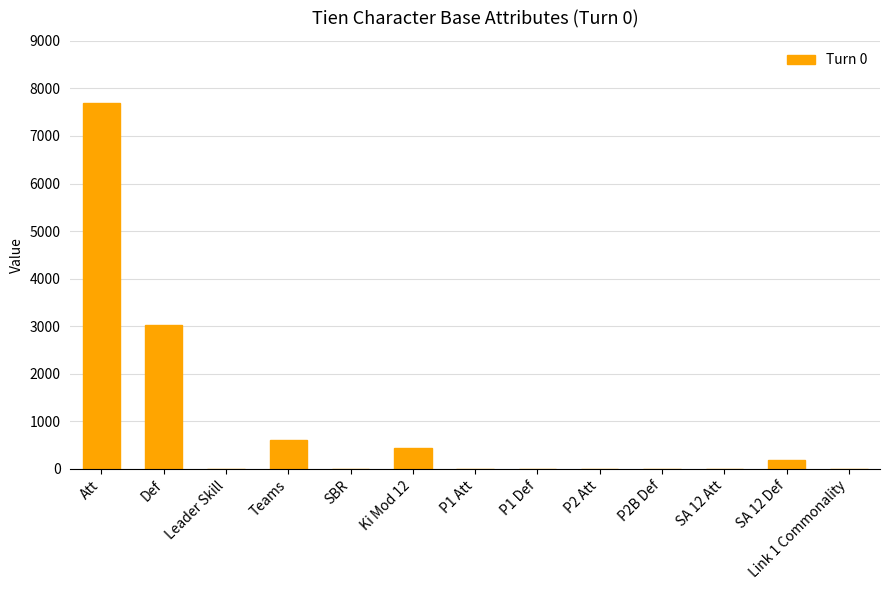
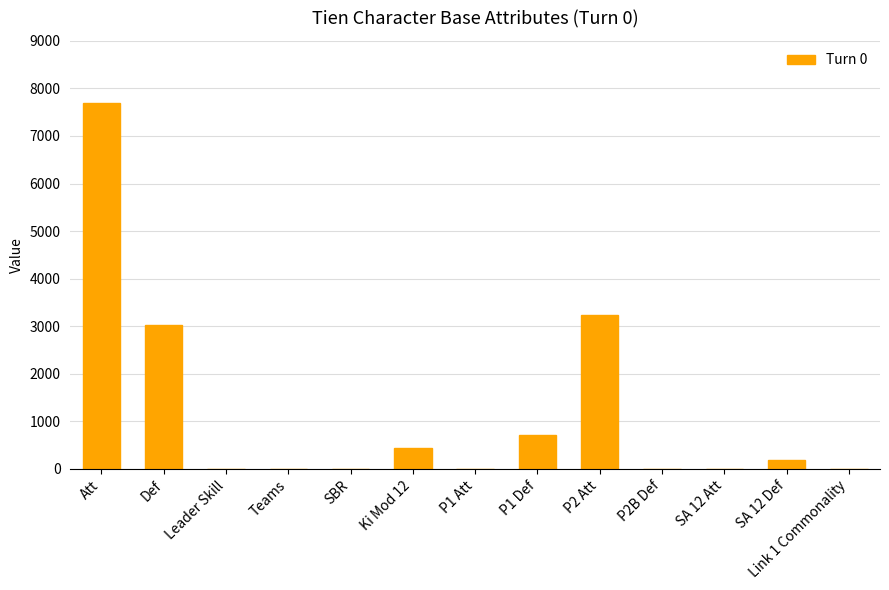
Teams: 600 -> 0
P1 Def: 0 -> 700
P2 Att: 0 -> 3200
